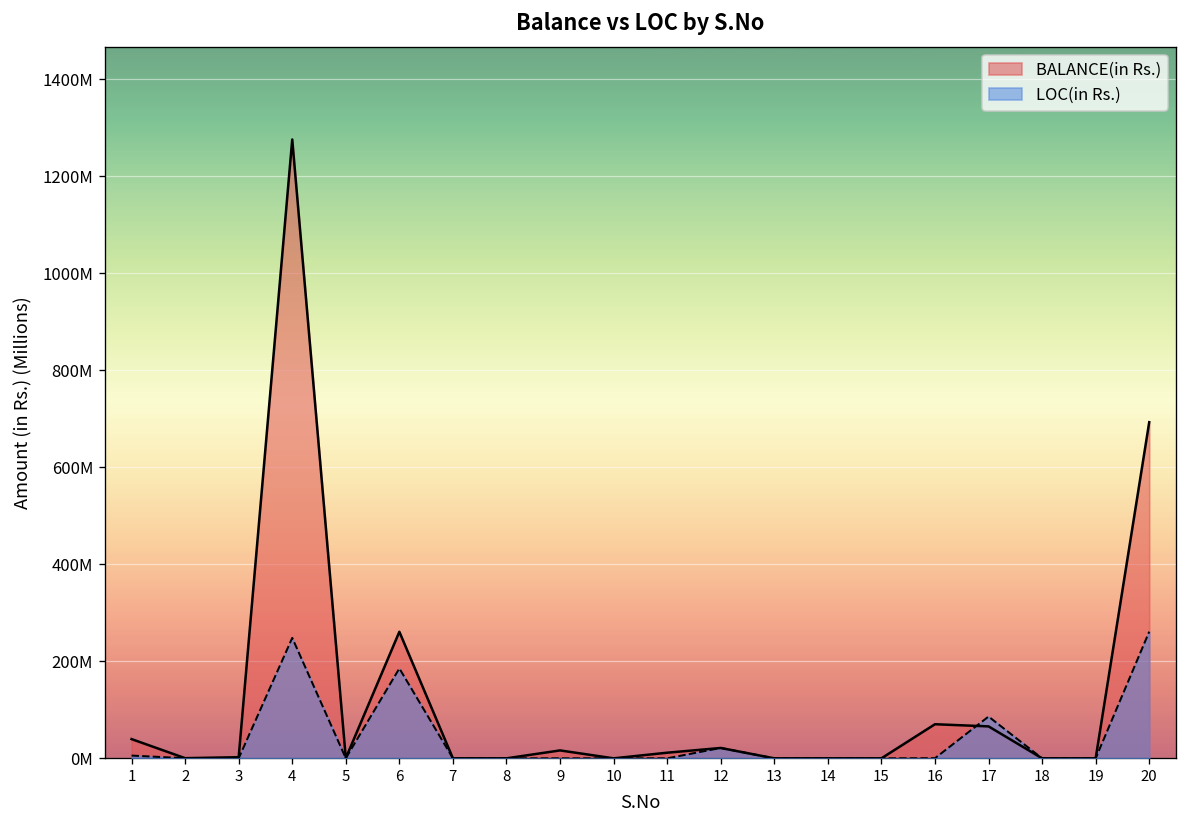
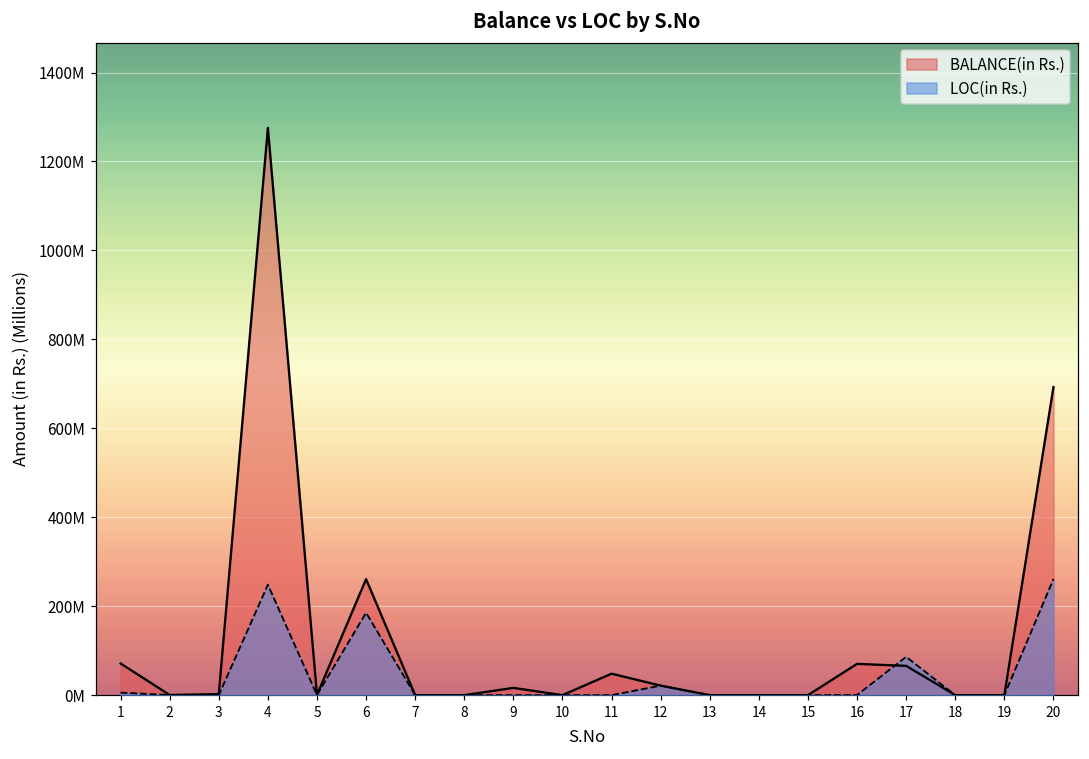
BALANCE(in Rs.), 1: 40000000 -> 70000000
BALANCE(in Rs.), 11: 10000000 -> 50000000
